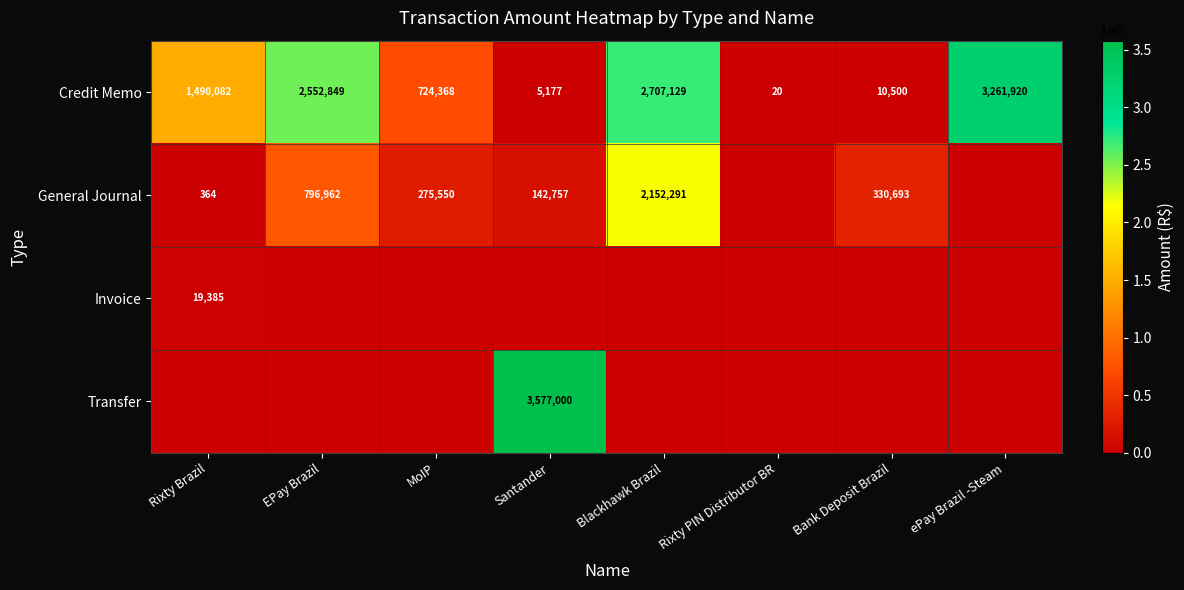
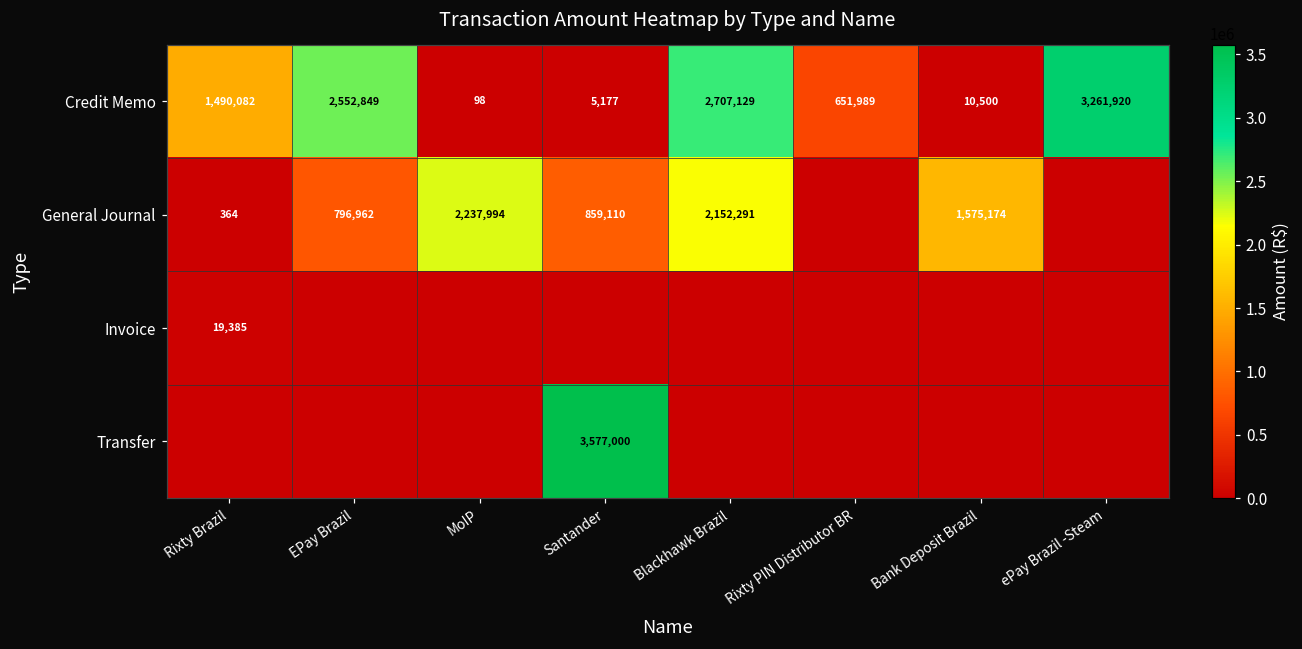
Credit Memo, MoIP: 724,368 -> 98
Credit Memo, Rixty PIN Distributor BR: 20 -> 651,989
General Journal, MoIP: 275,550 -> 2,237,994
General Journal, Santander: 142,757 -> 859,110
General Journal, Bank Deposit Brazil: 330,693 -> 1,575,174
